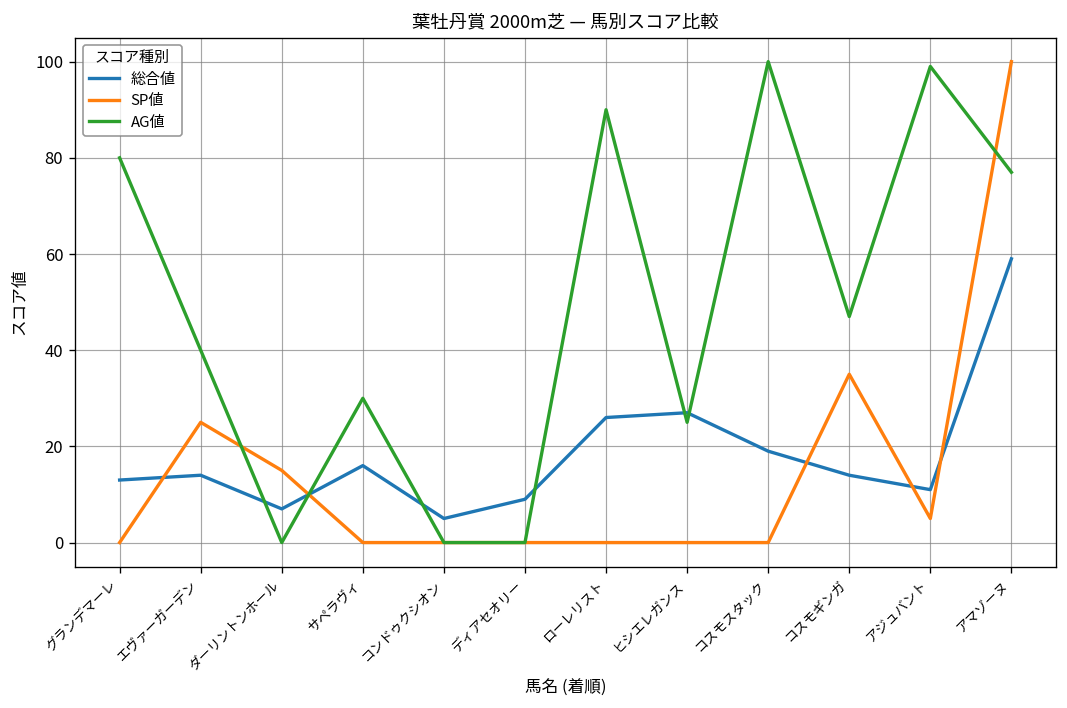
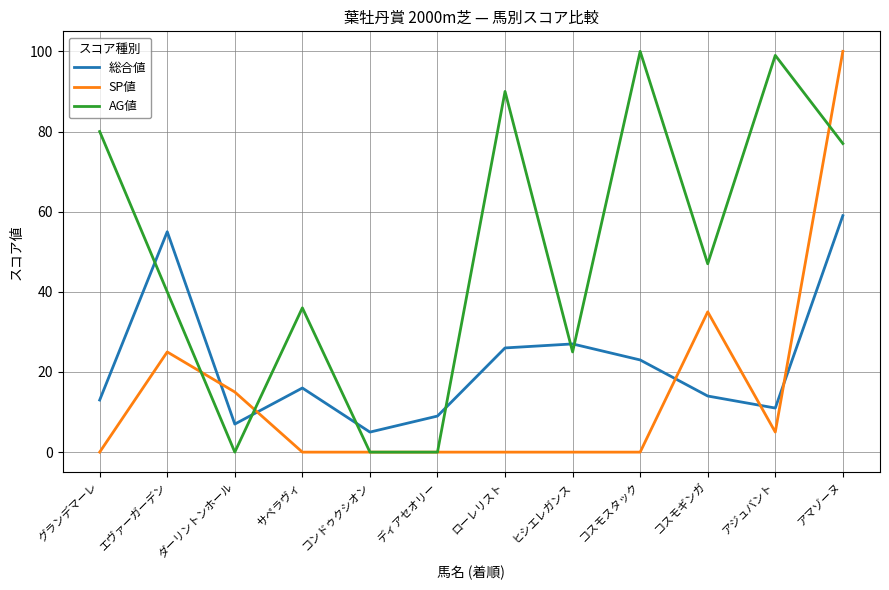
総合値, エヴァーガーデン: 14 -> 55
AG値, サペラヴィ: 30 -> 36
総合値, コスモスタック: 19 -> 23
